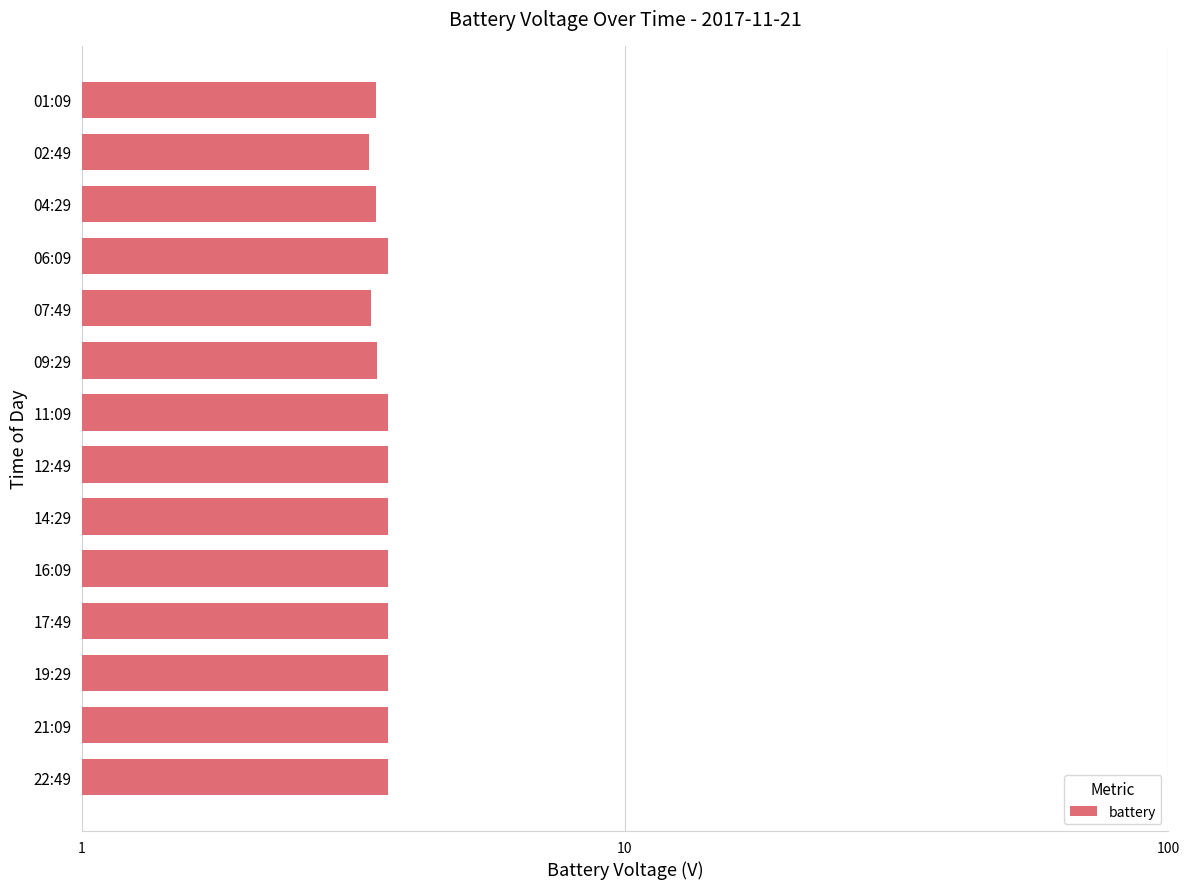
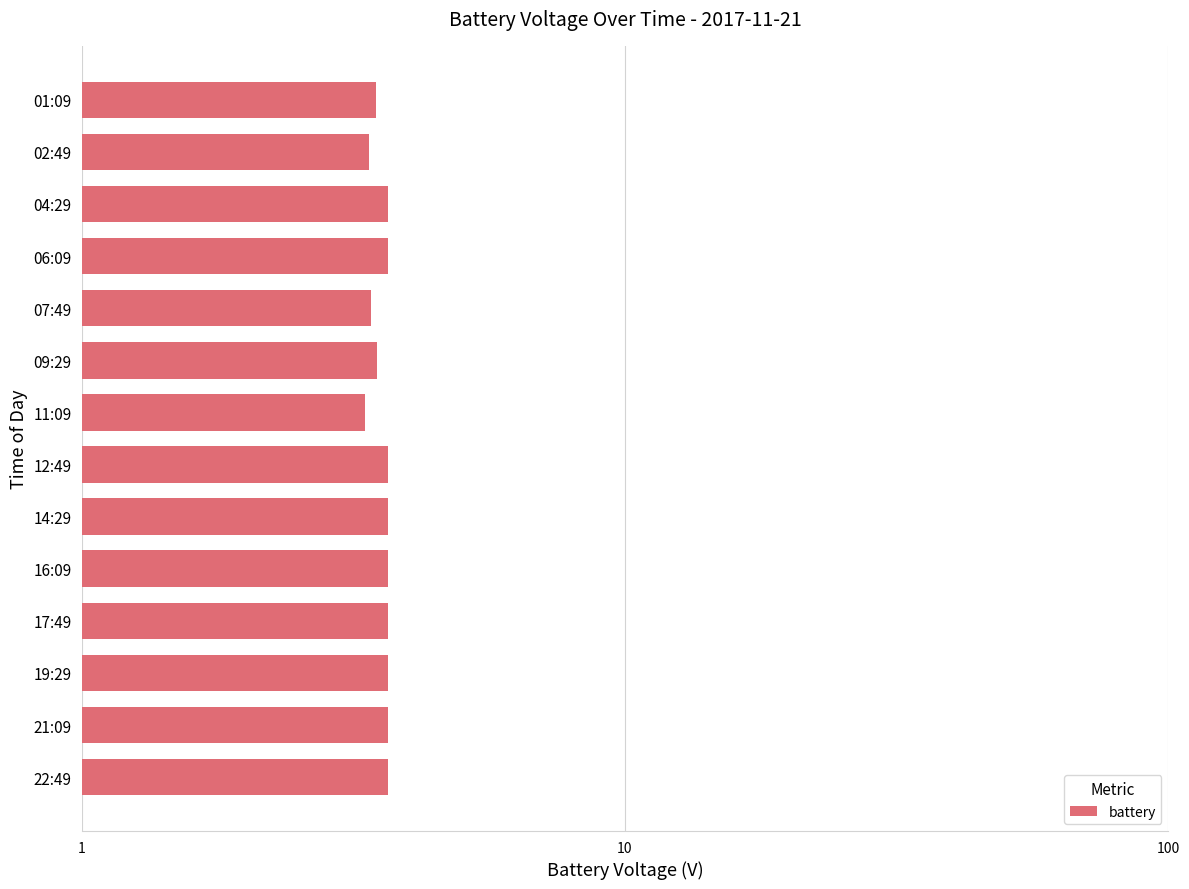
04:29: 3.5 -> 3.7
11:09: 3.7 -> 3.3
